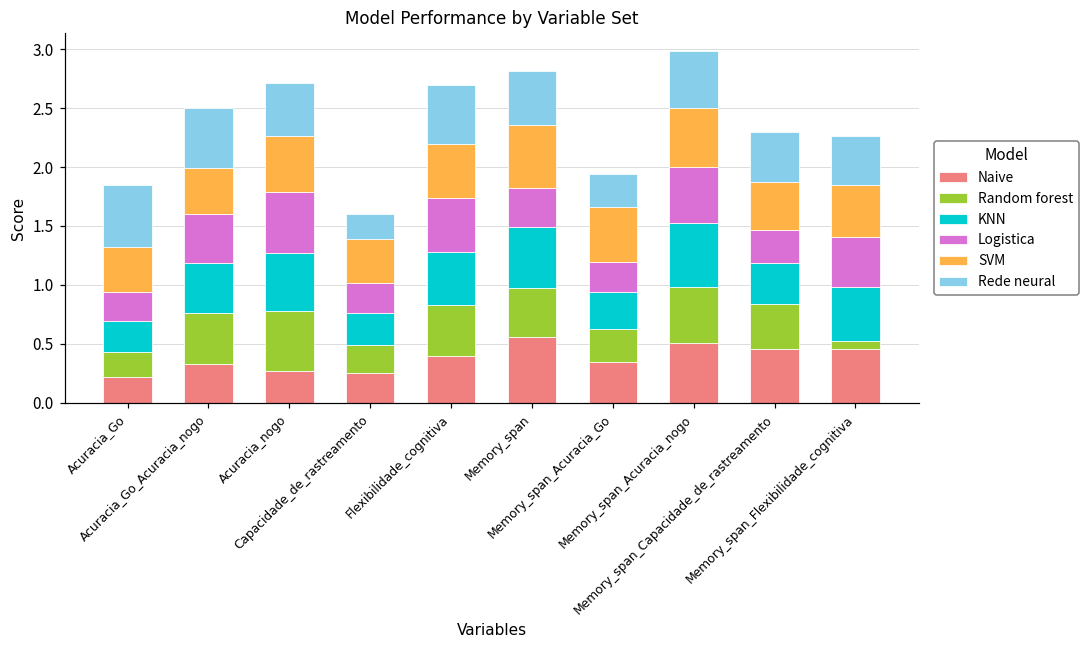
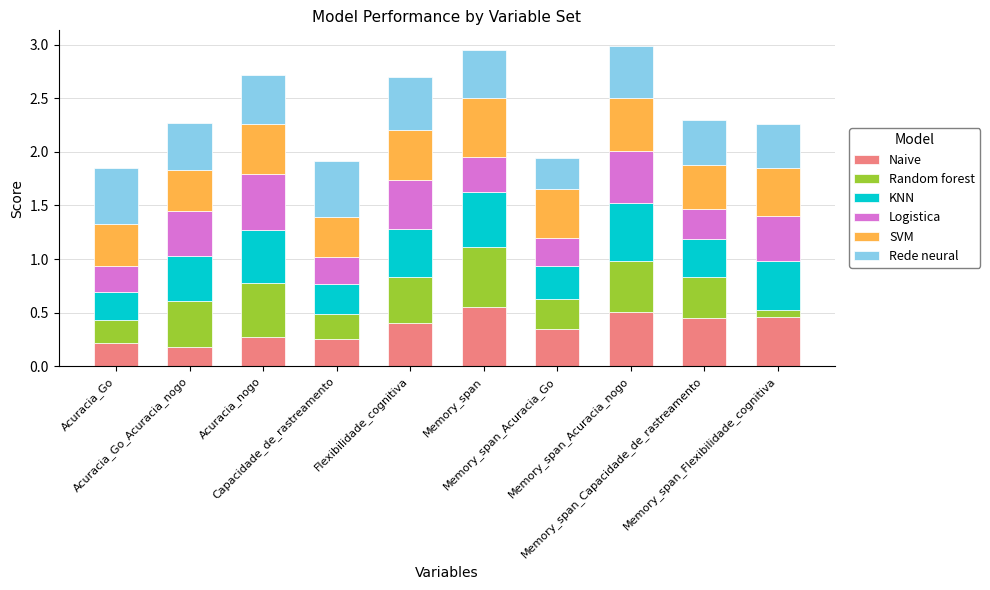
Naive, Acuracia_Go_Acuracia_nogo: 0.33 -> 0.18
Rede neural, Acuracia_Go_Acuracia_nogo: 0.51 -> 0.44
Rede neural, Capacidade_de_rastreamento: 0.20 -> 0.53
Random forest, Memory_span: 0.42 -> 0.56
